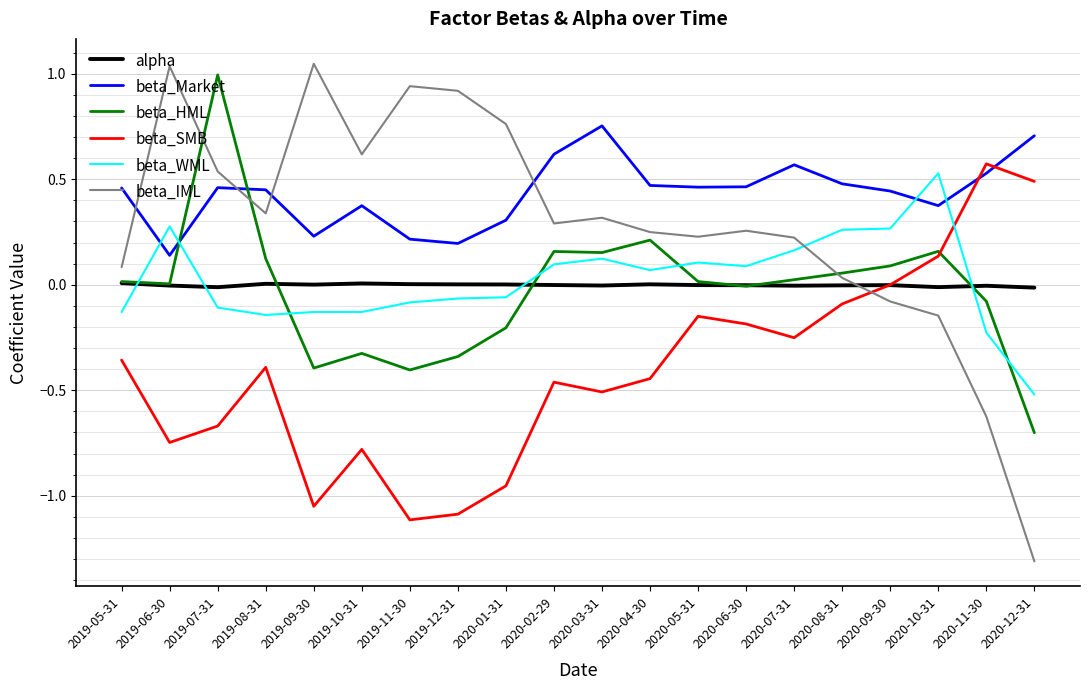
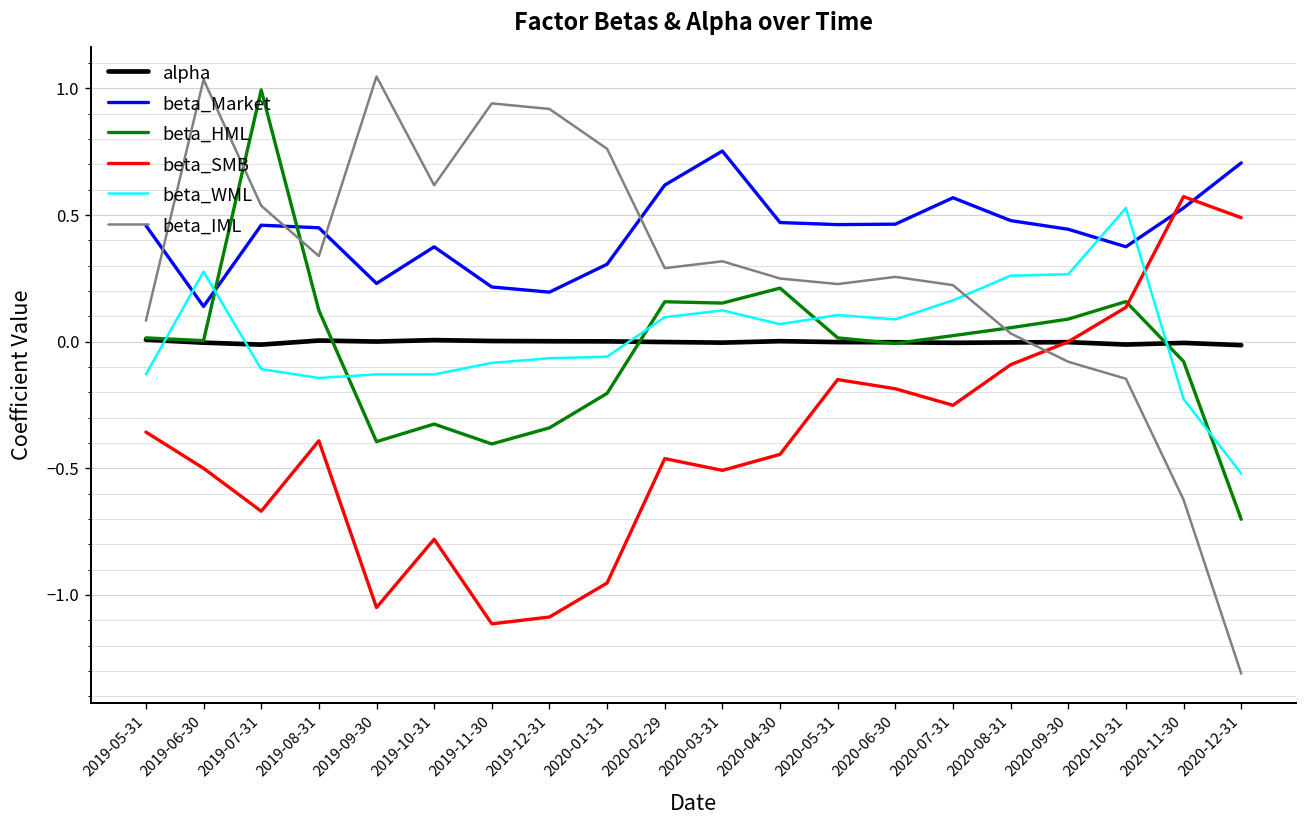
beta_SMB, 2019-06-30: -0.75 -> -0.50
